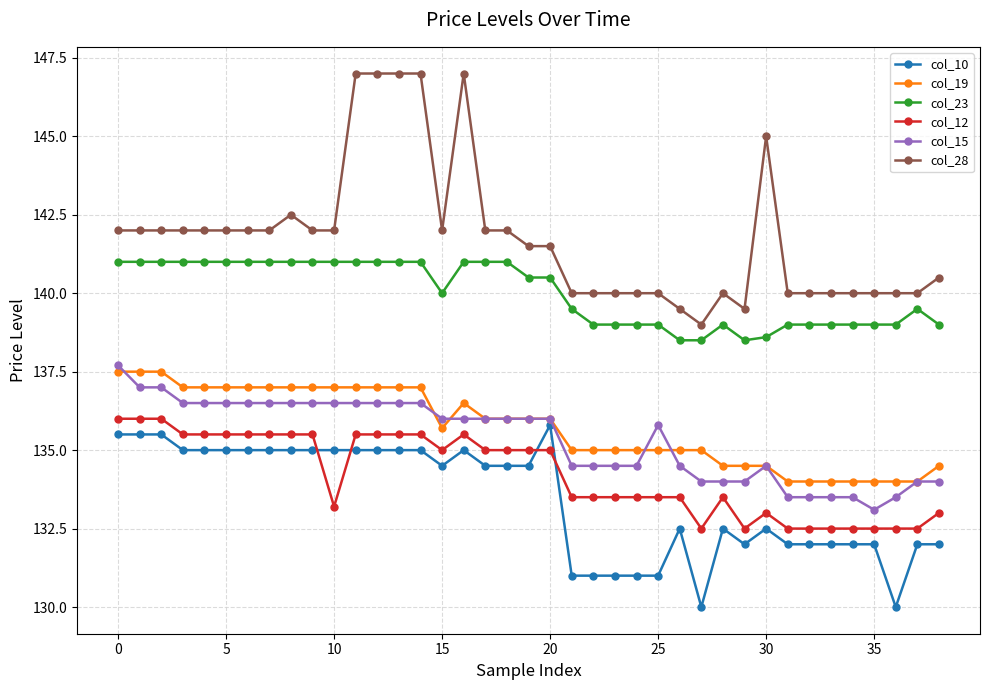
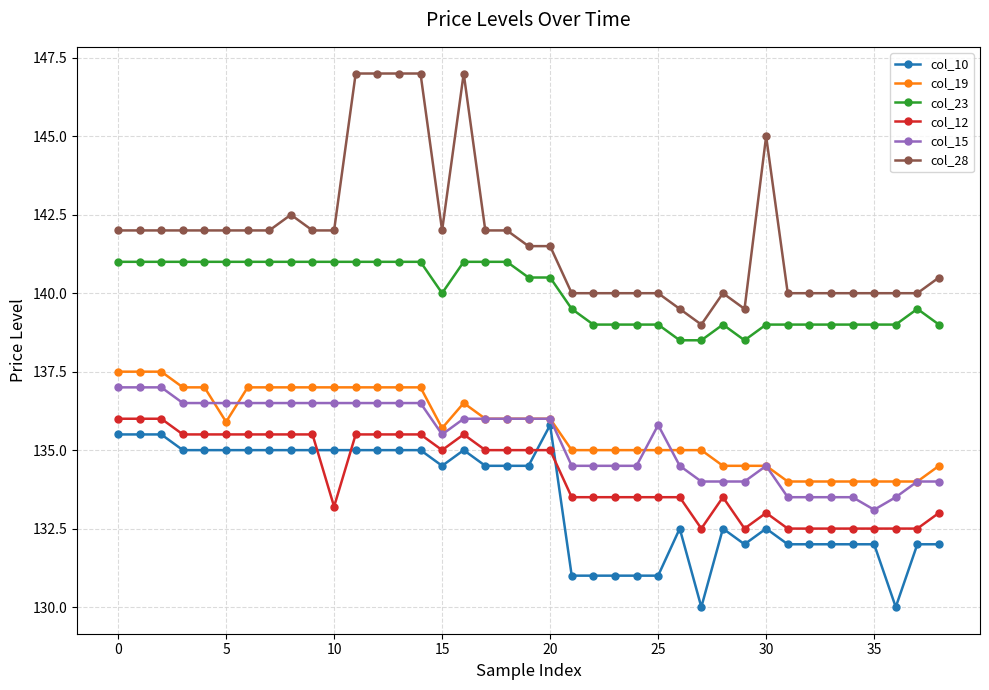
col_15, 0: 137.7 -> 137.0
col_19, 5: 137.0 -> 135.9
col_15, 15: 136.0 -> 135.5
col_23, 30: 138.6 -> 139.0
